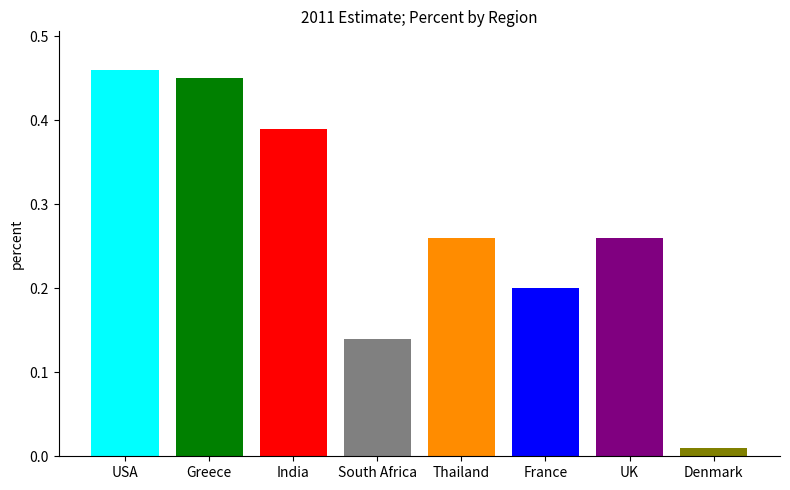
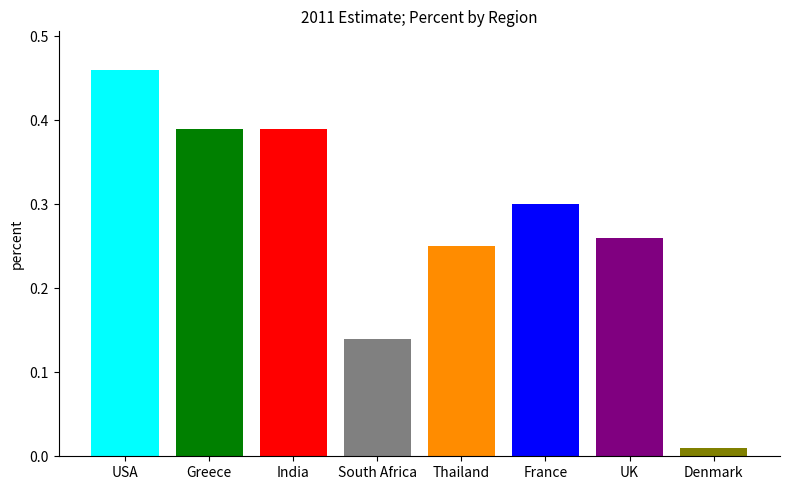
Greece: 0.45 -> 0.39
Thailand: 0.26 -> 0.25
France: 0.2 -> 0.3
